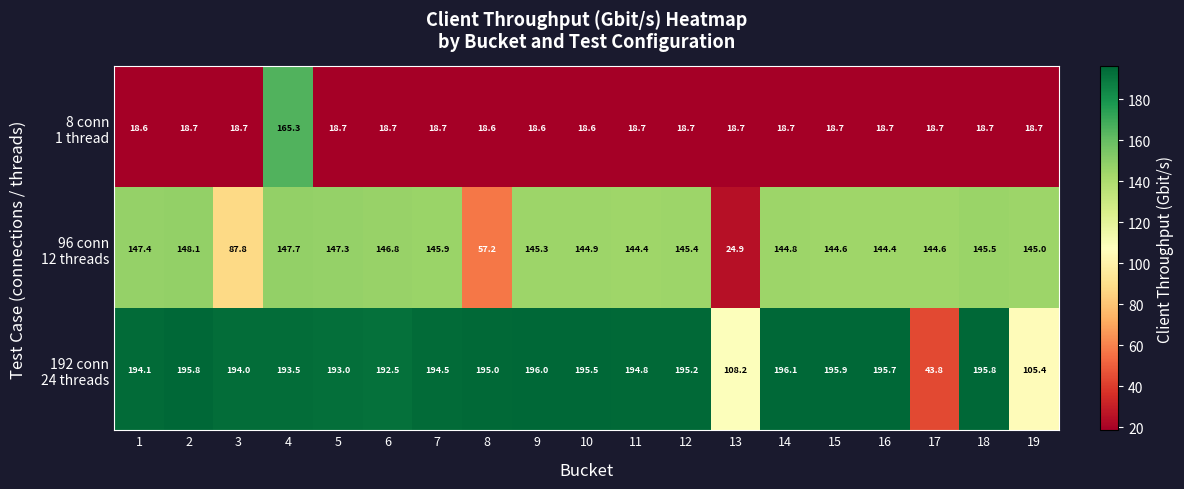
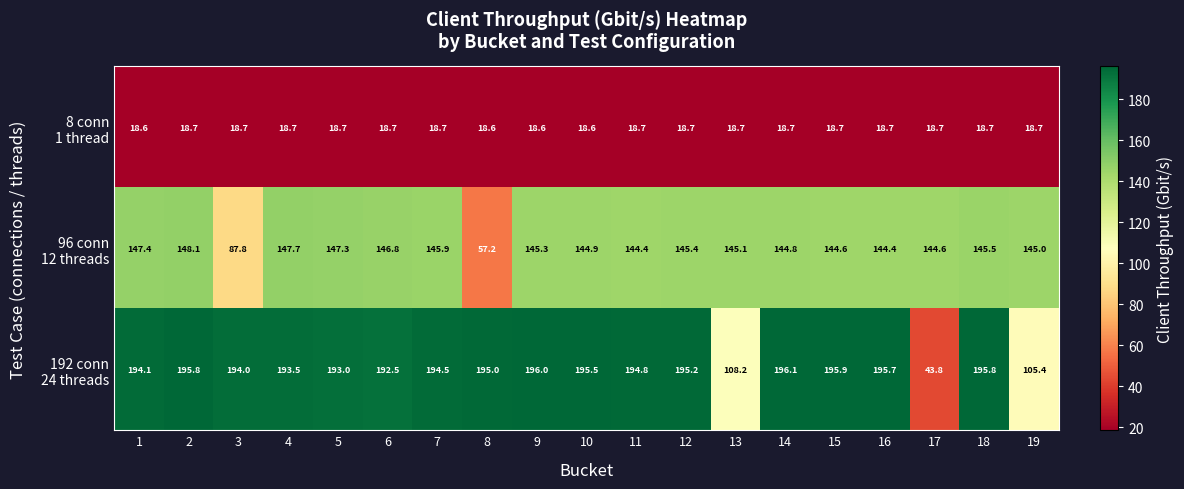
8 conn 1 thread, 4: 165.3 -> 18.7
96 conn 12 threads, 13: 24.9 -> 145.1
